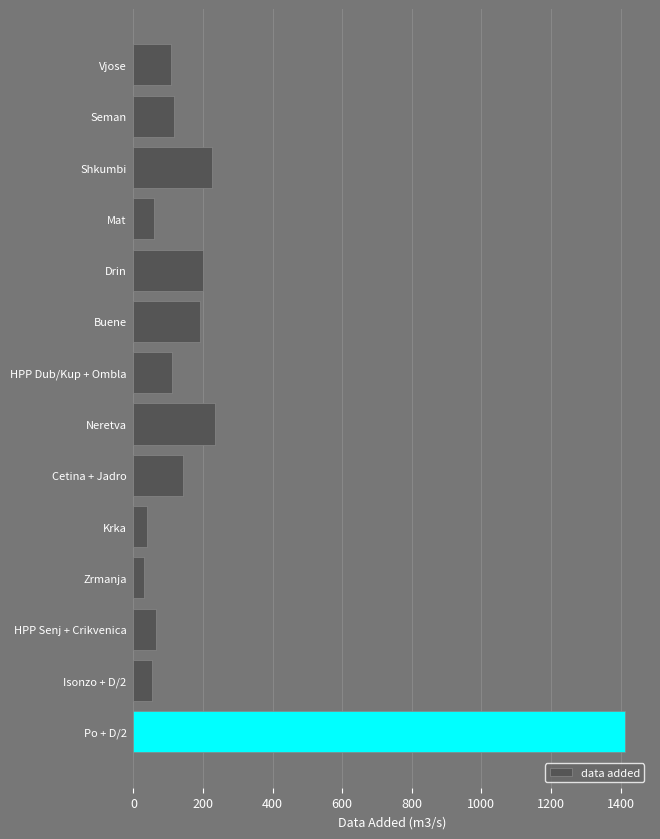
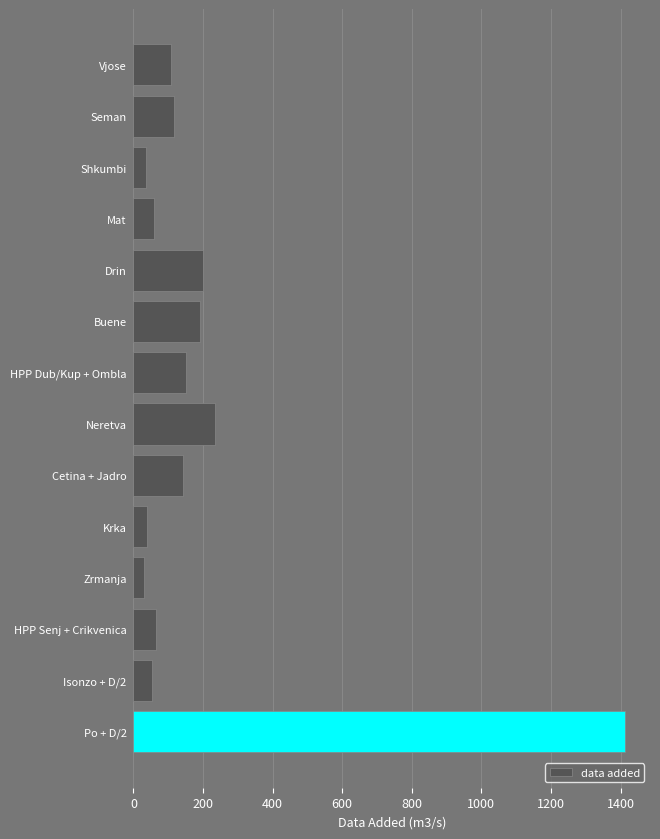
Shkumbi: 230 -> 40
HPP Dub/Kup + Ombla: 110 -> 150
